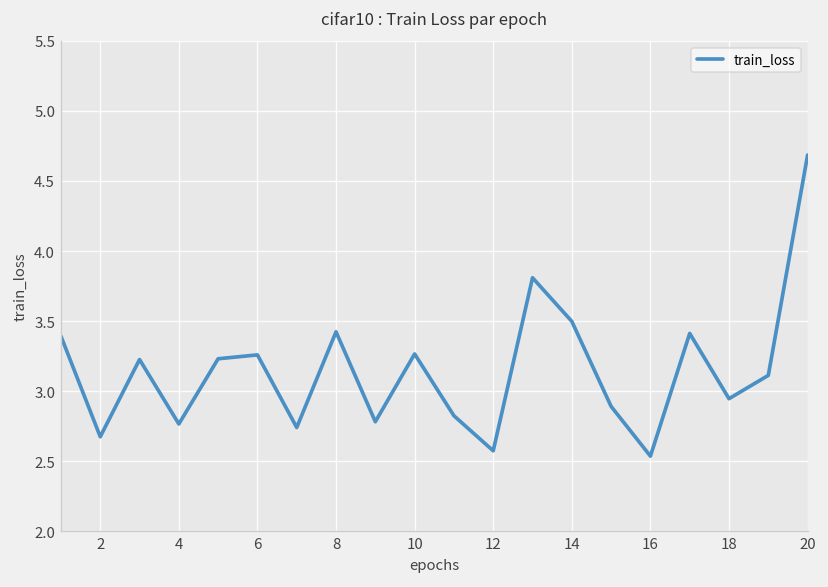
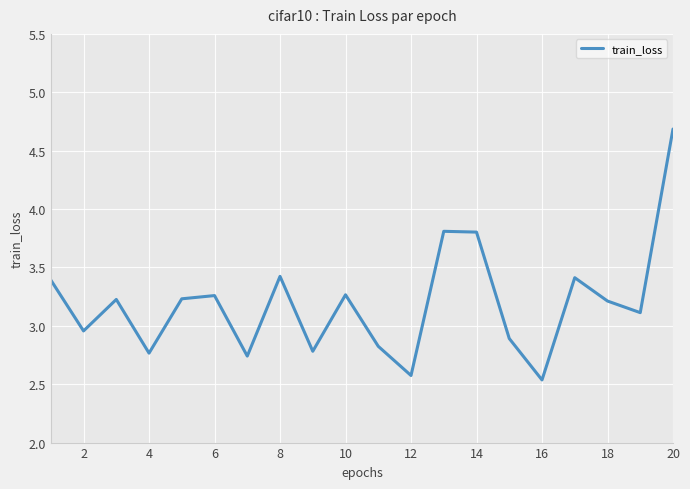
2: 2.67 -> 2.96
14: 3.50 -> 3.80
18: 2.95 -> 3.21
